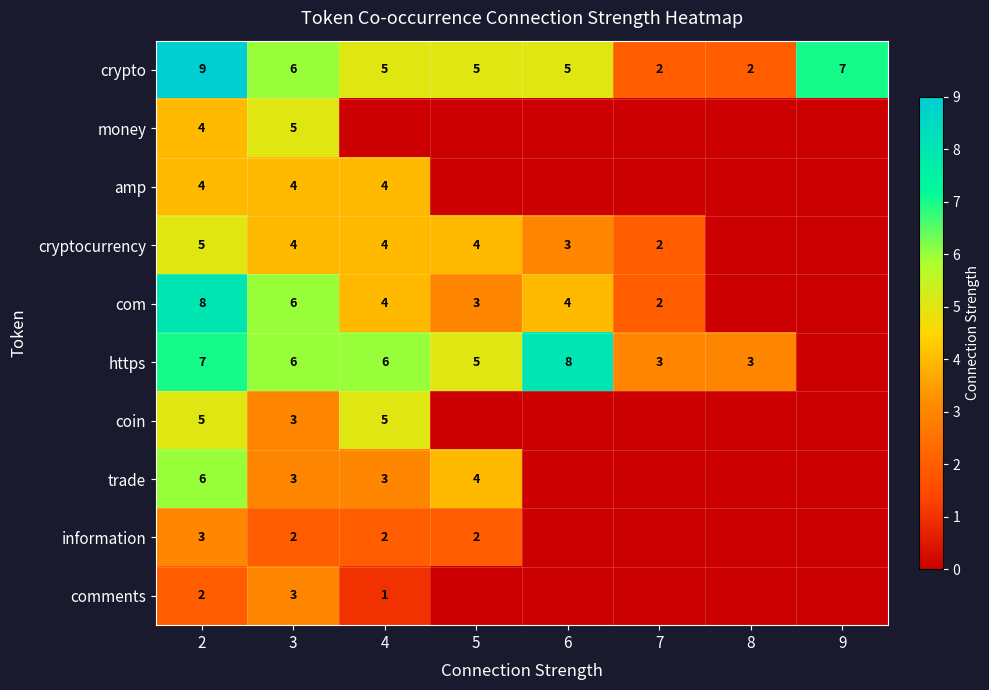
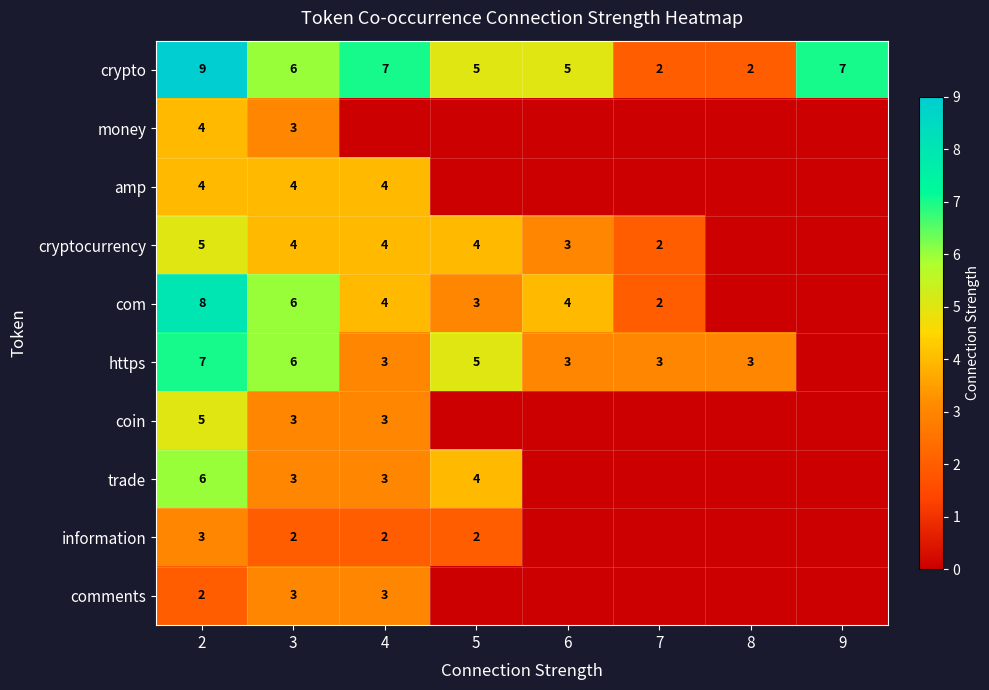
crypto, 4: 5 -> 7
money, 3: 5 -> 3
https, 4: 6 -> 3
https, 6: 8 -> 3
coin, 4: 5 -> 3
comments, 4: 1 -> 3
